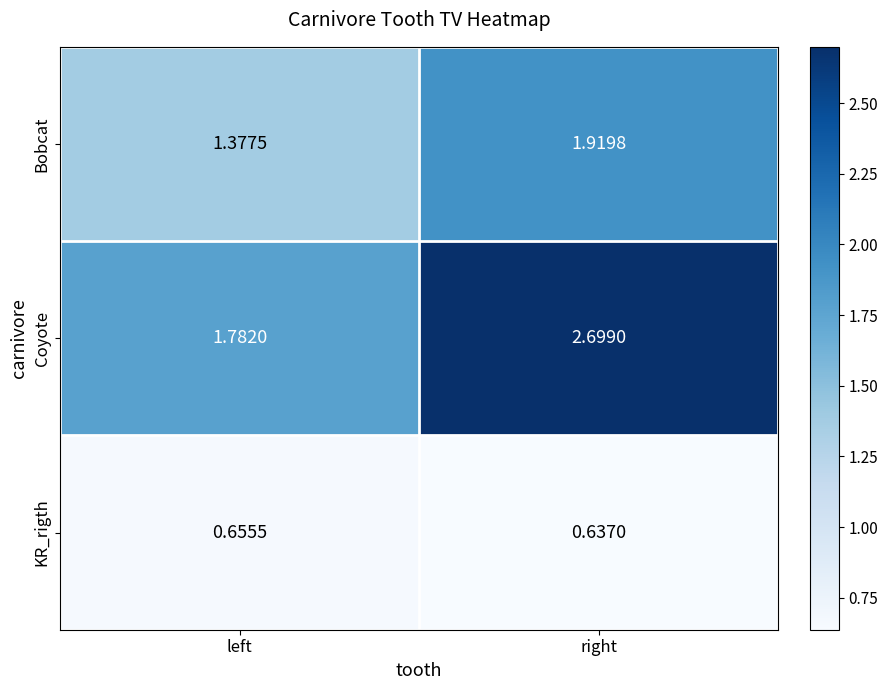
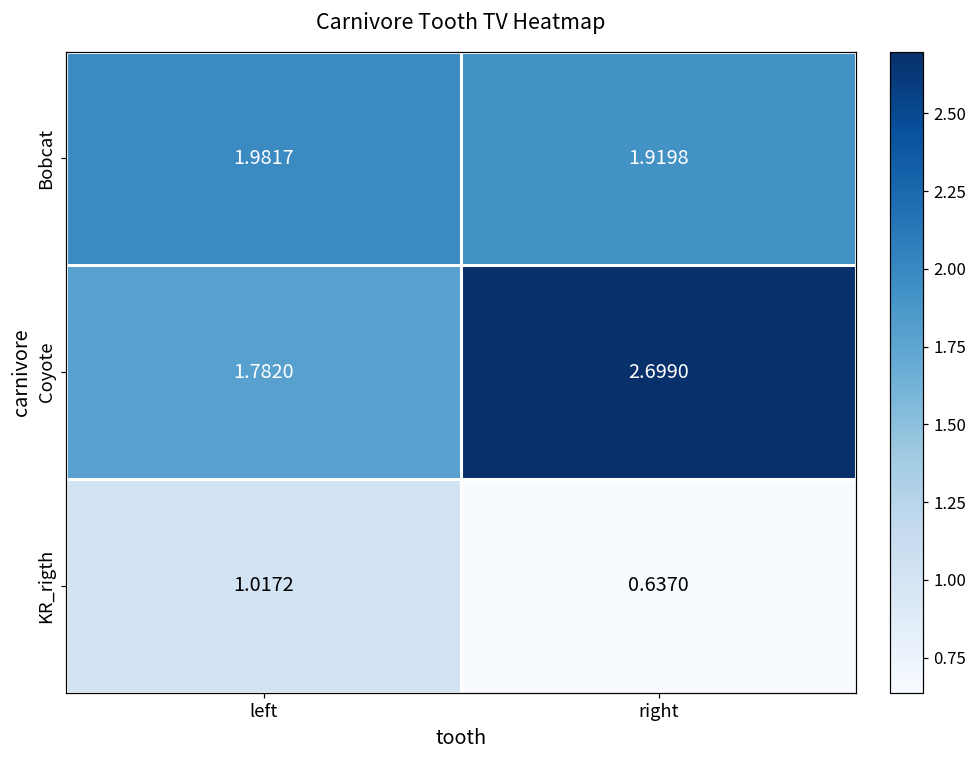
Bobcat, left: 1.3775 -> 1.9817
KR_rigth, left: 0.6555 -> 1.0172
